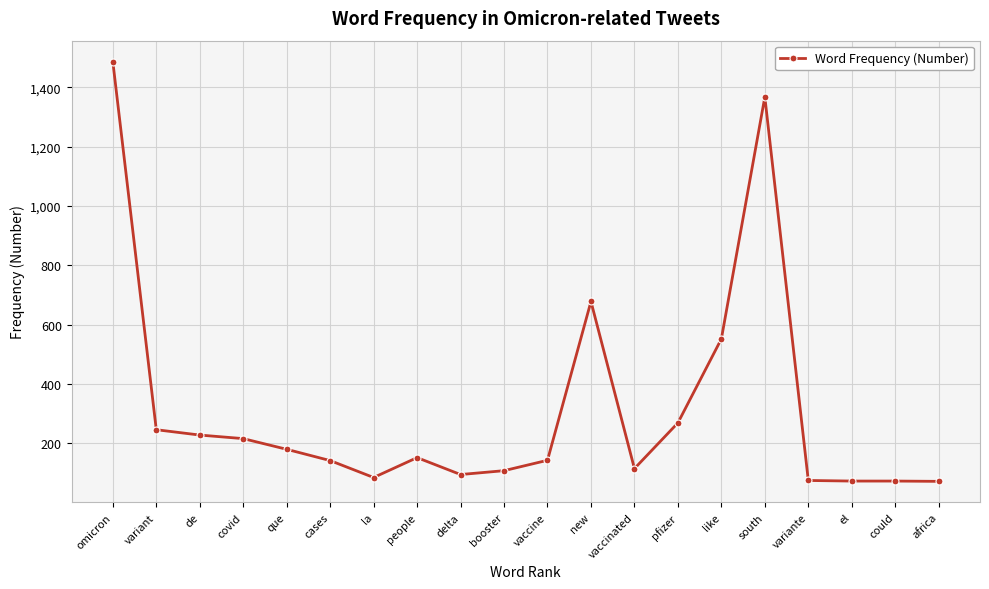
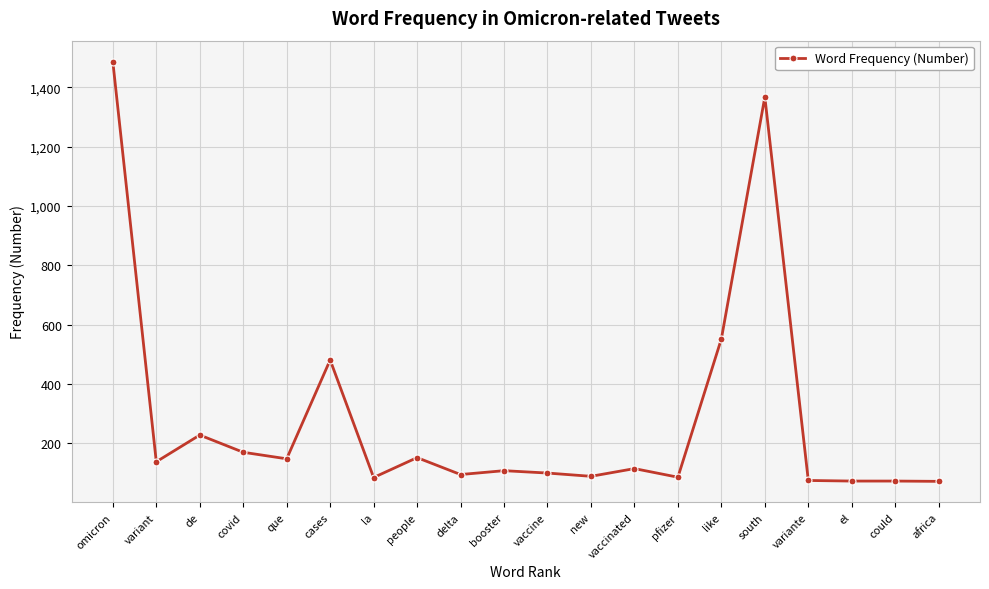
variant: 250 -> 140
covid: 220 -> 170
que: 180 -> 150
cases: 140 -> 480
vaccine: 140 -> 100
new: 680 -> 90
pfizer: 270 -> 90
